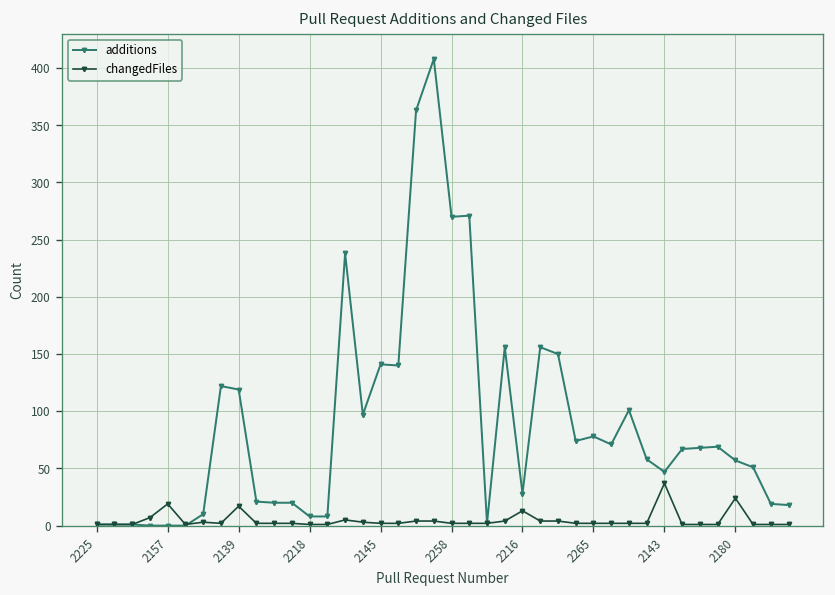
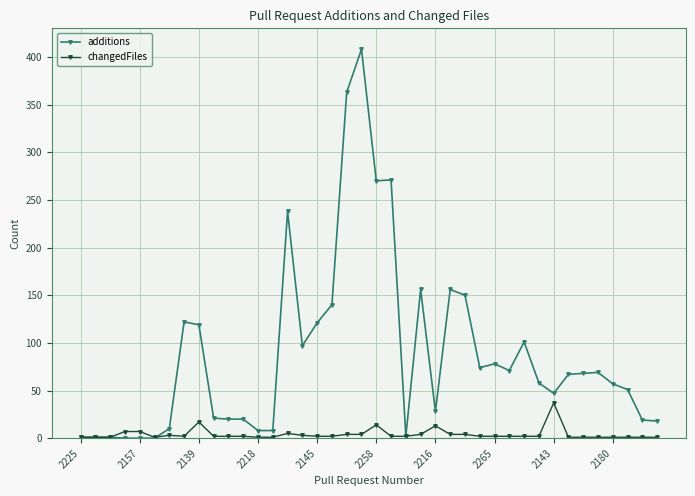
changedFiles, 2157: 20 -> 10
additions, 2145: 140 -> 120
changedFiles, 2258: 0 -> 10
changedFiles, 2180: 20 -> 0
